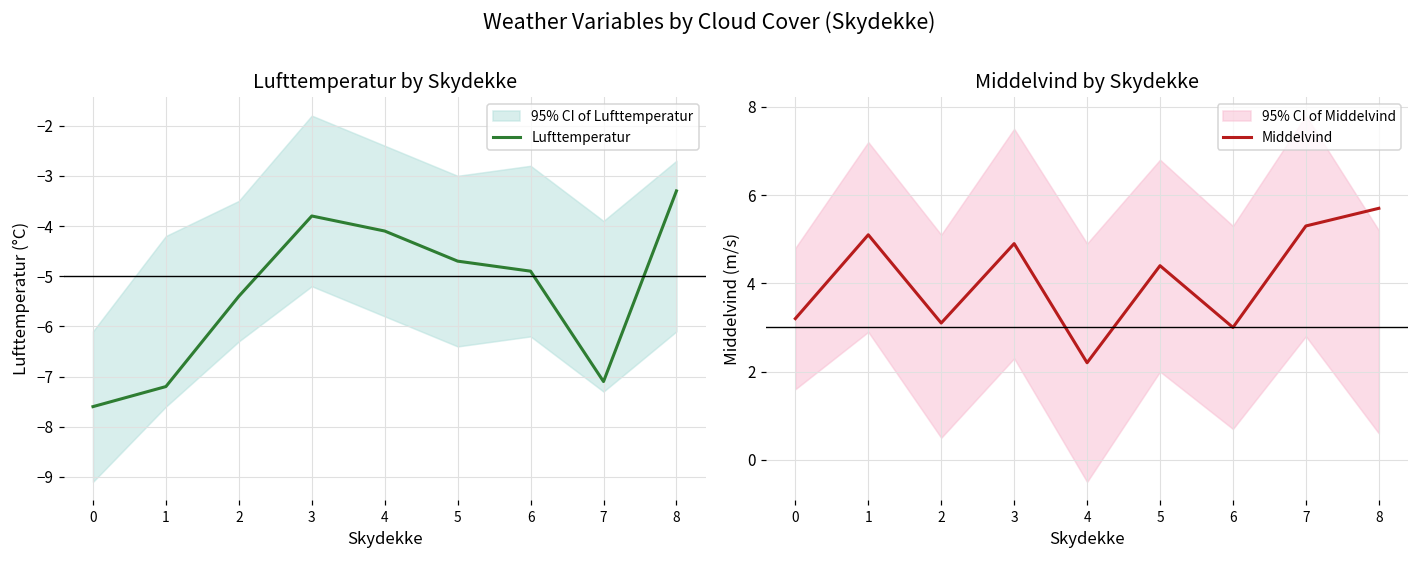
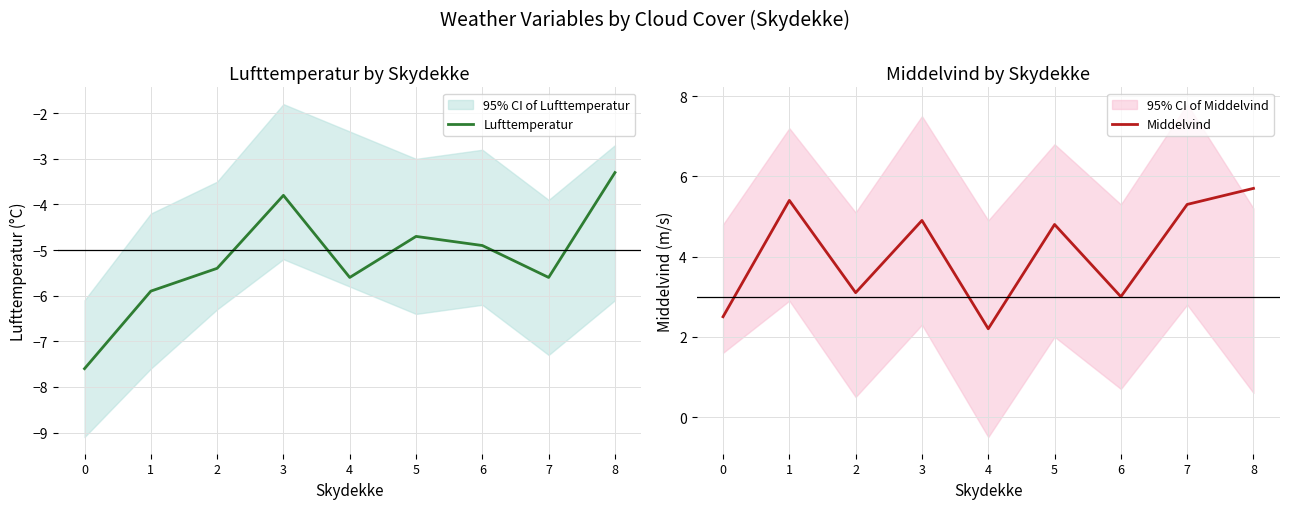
Lufttemperatur by Skydekke, Lufttemperatur, 1: -7.2 -> -5.9
Lufttemperatur by Skydekke, Lufttemperatur, 4: -4.1 -> -5.6
Lufttemperatur by Skydekke, Lufttemperatur, 7: -7.1 -> -5.6
Middelvind by Skydekke, Middelvind, 0: 3.2 -> 2.5
Middelvind by Skydekke, Middelvind, 1: 5.1 -> 5.4
Middelvind by Skydekke, Middelvind, 5: 4.4 -> 4.8
